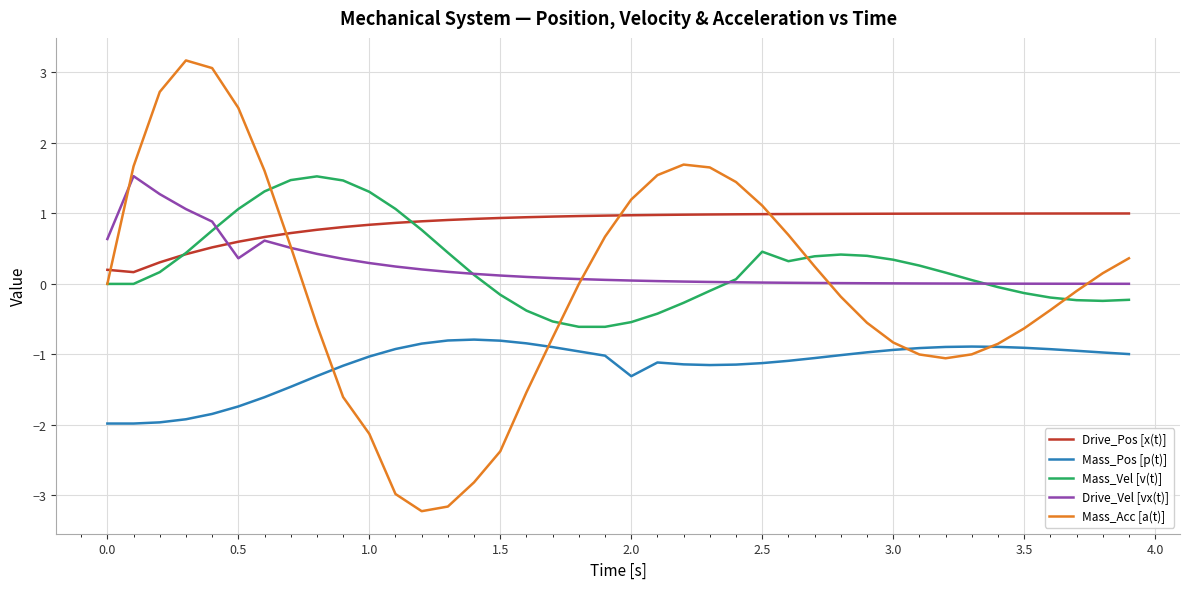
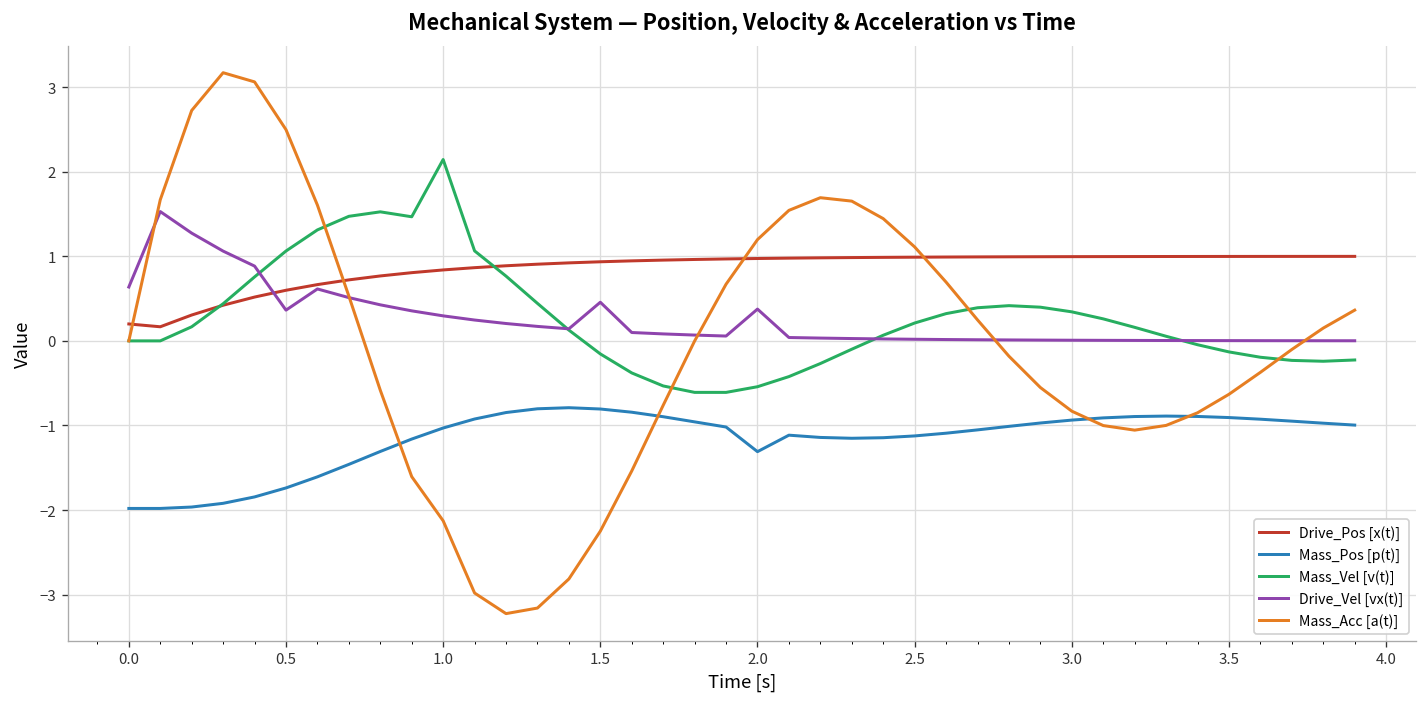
Mass_Vel [v(t)], 1.0: 1.3 -> 2.1
Drive_Vel [vx(t)], 1.5: 0.1 -> 0.5
Mass_Acc [a(t)], 1.5: -2.4 -> -2.2
Drive_Vel [vx(t)], 2.0: 0.0 -> 0.4
Mass_Vel [v(t)], 2.5: 0.5 -> 0.2
